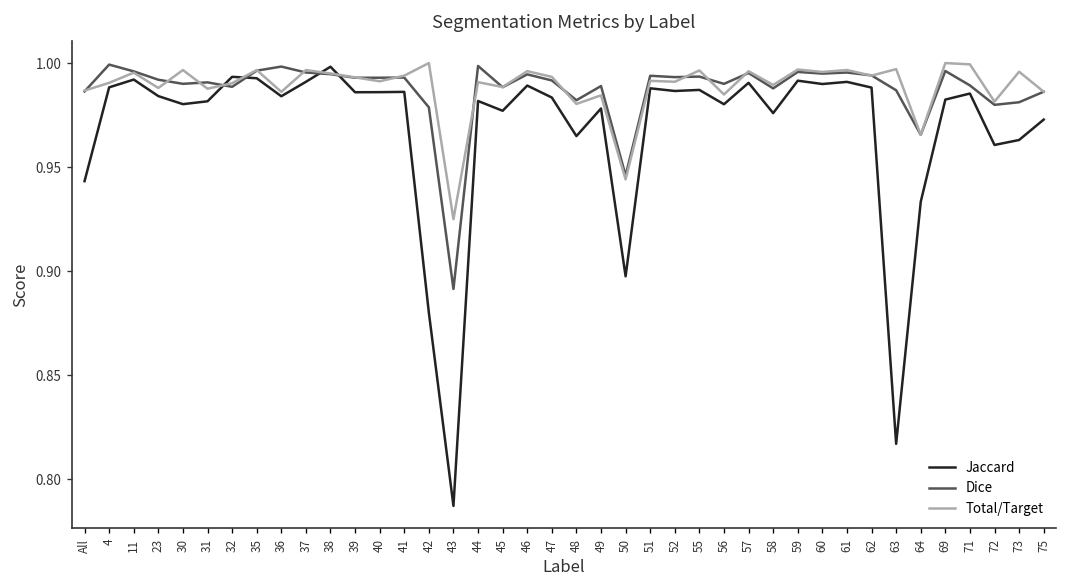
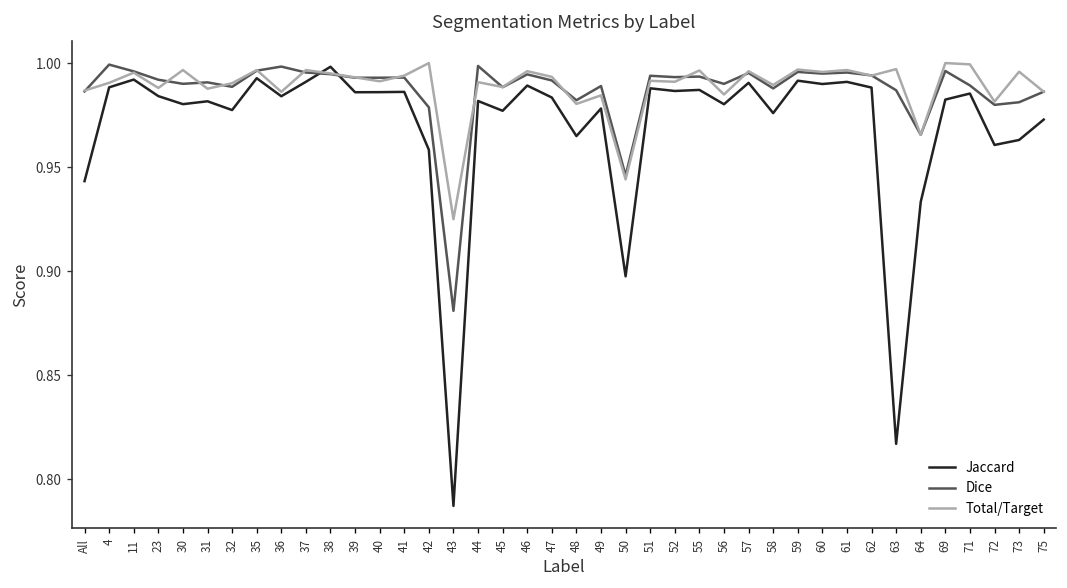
Jaccard, 32: 0.993 -> 0.977
Jaccard, 42: 0.880 -> 0.958
Dice, 43: 0.891 -> 0.881
